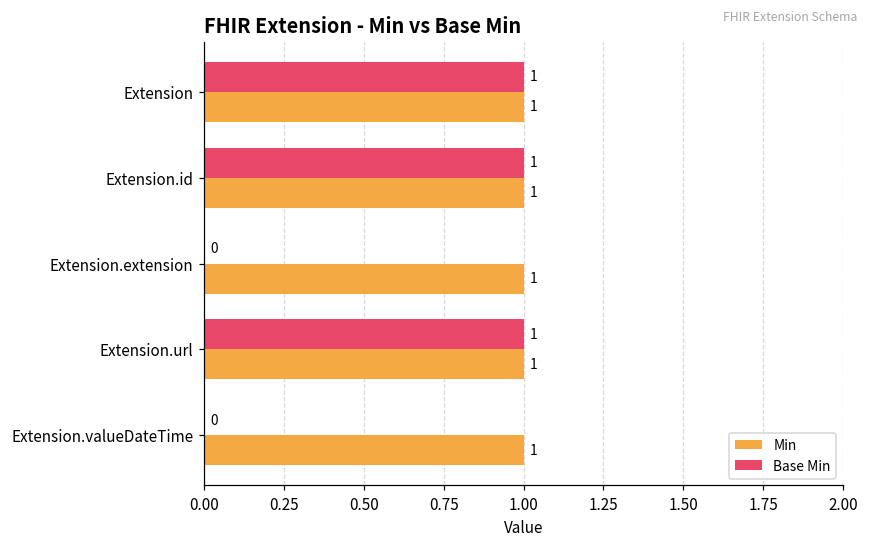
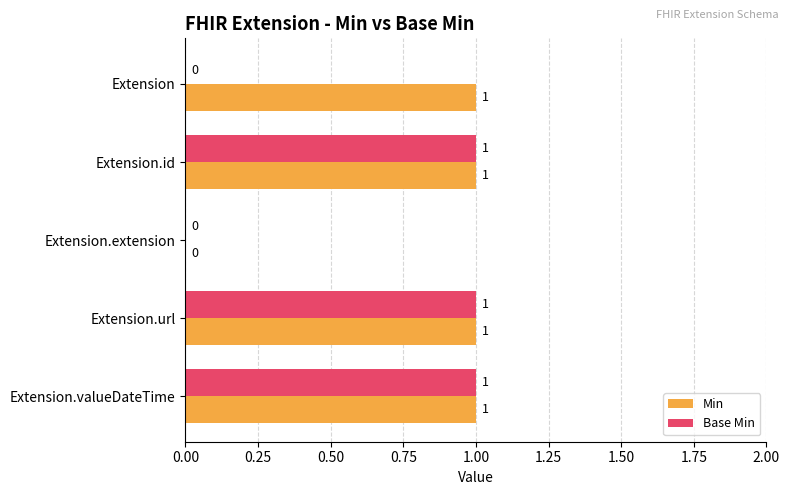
Base Min, Extension: 1 -> 0
Min, Extension.extension: 1 -> 0
Base Min, Extension.valueDateTime: 0 -> 1
